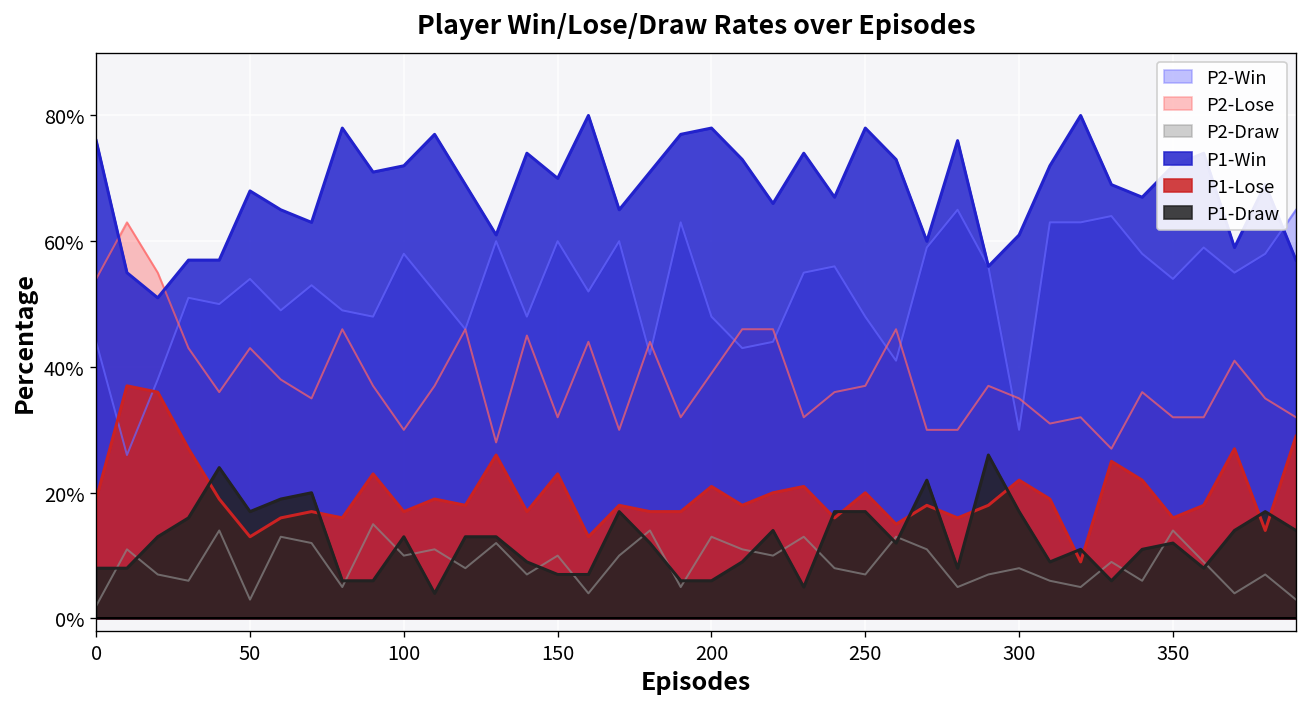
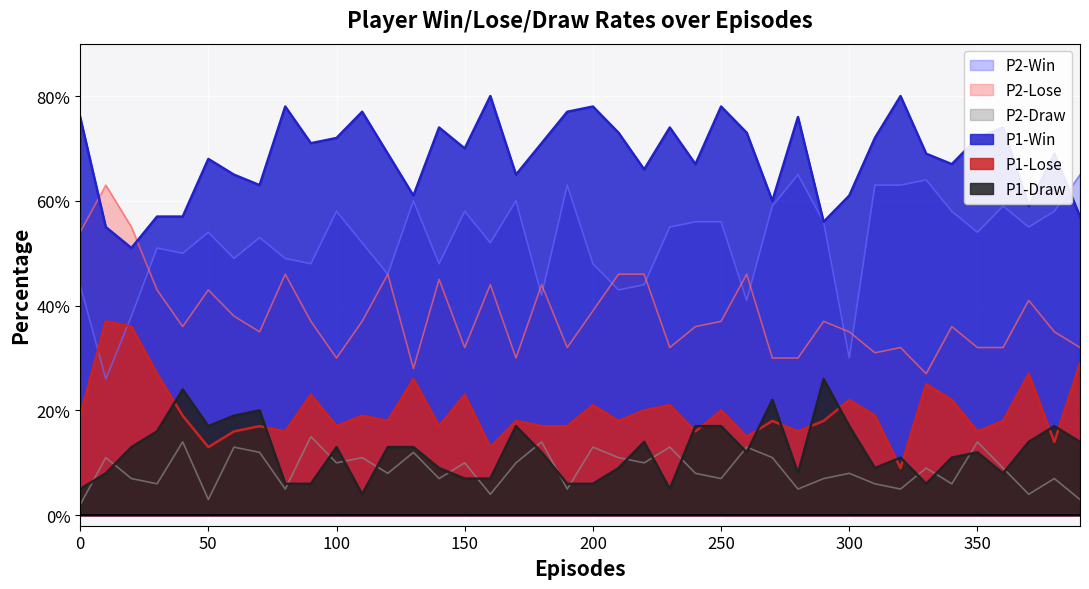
P1-Draw, 0: 8% -> 5%
P2-Win, 150: 60% -> 58%
P2-Win, 250: 48% -> 56%
